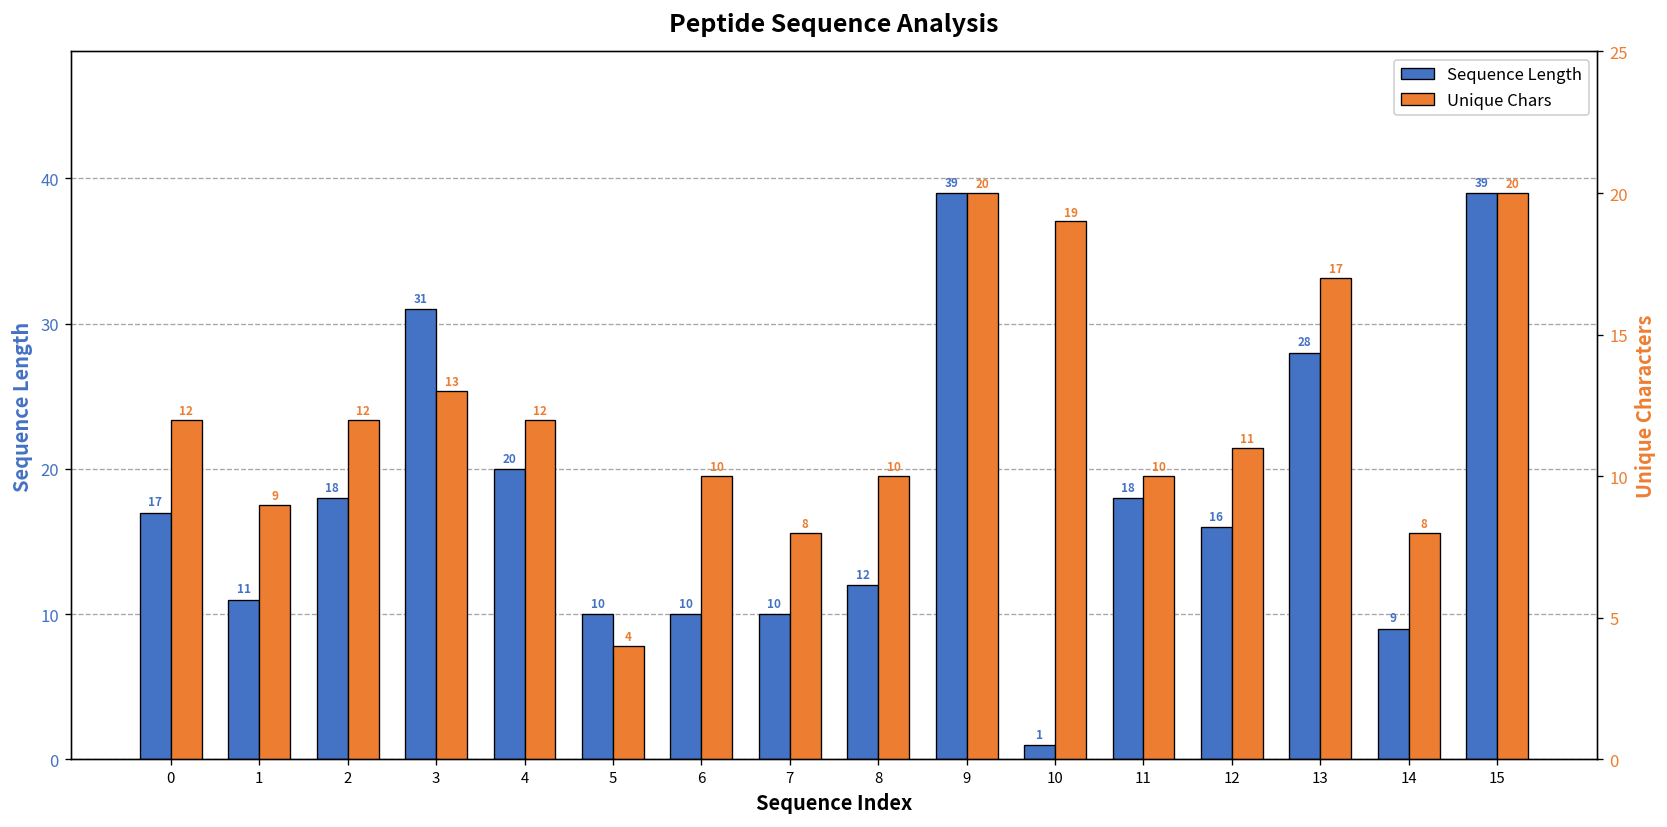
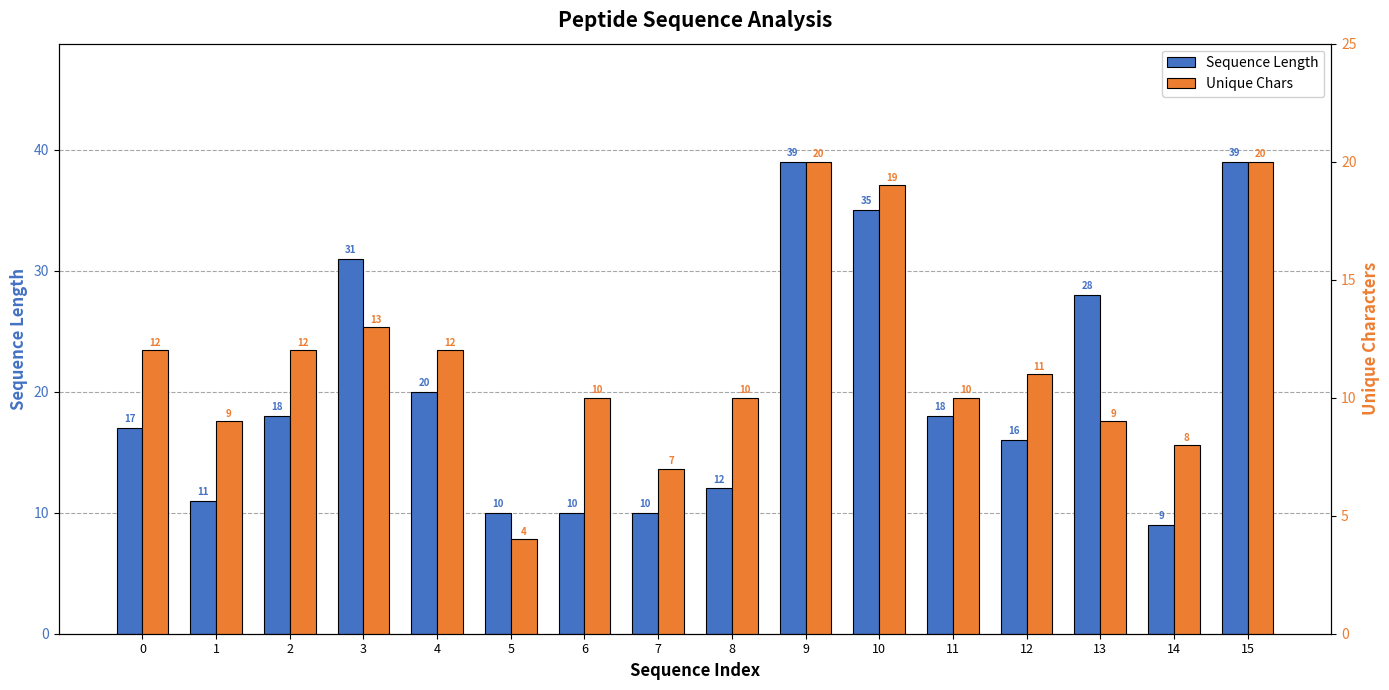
Sequence Length, 10: 1 -> 35
Unique Chars, 7: 8 -> 7
Unique Chars, 13: 17 -> 9
